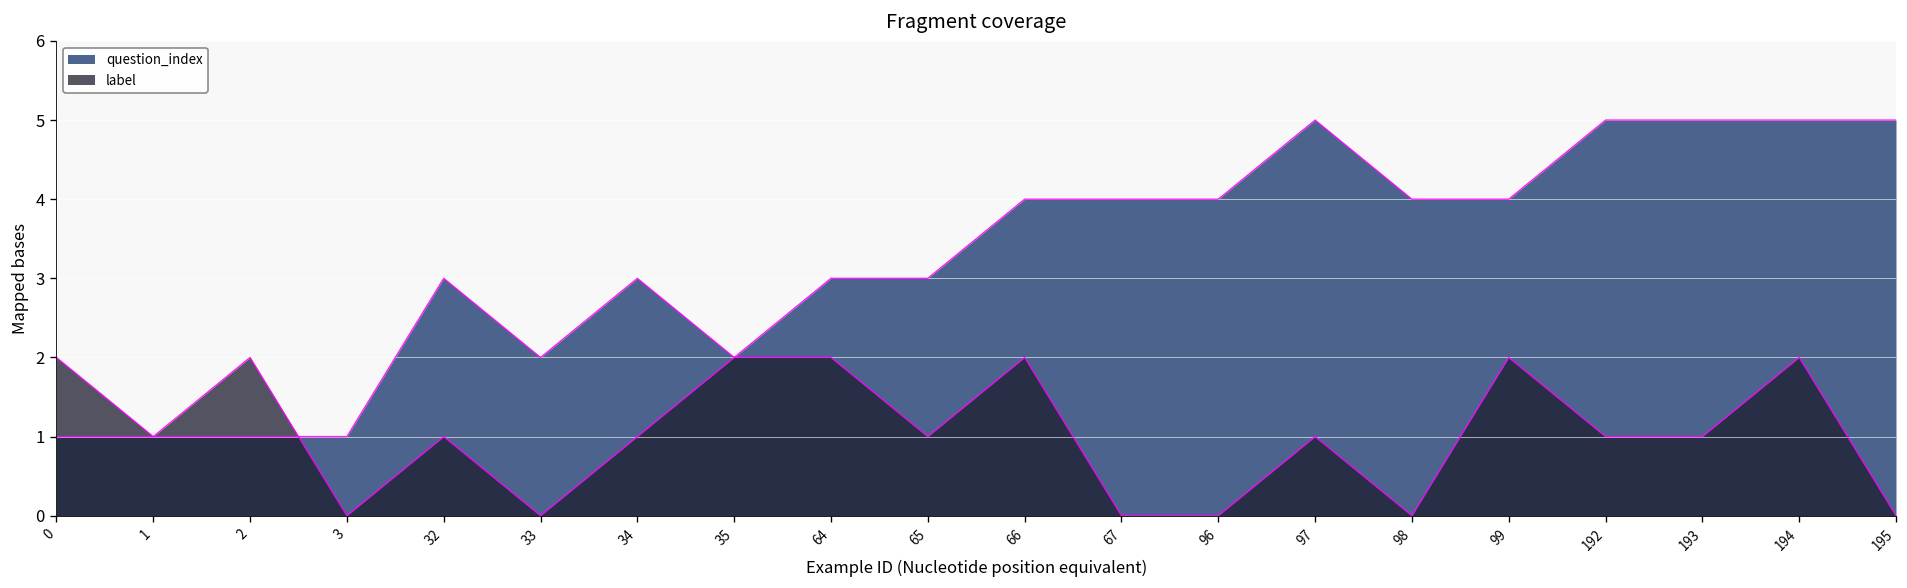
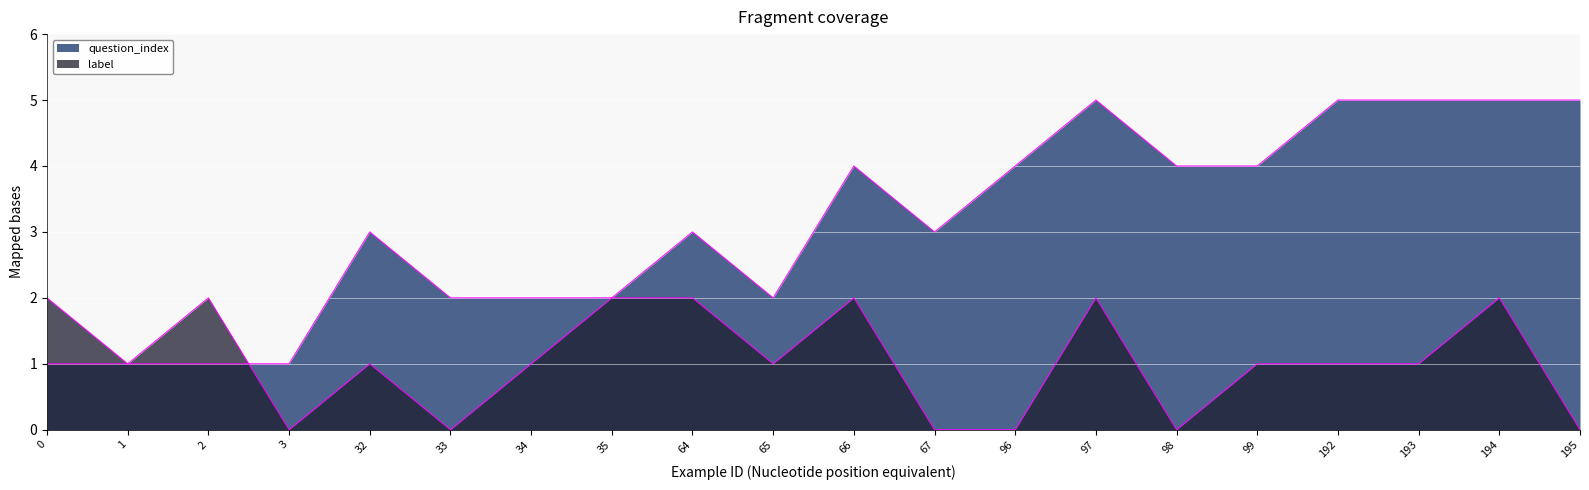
question_index, 34: 3 -> 2
question_index, 65: 3 -> 2
question_index, 67: 4 -> 3
label, 97: 1 -> 2
label, 99: 2 -> 1
